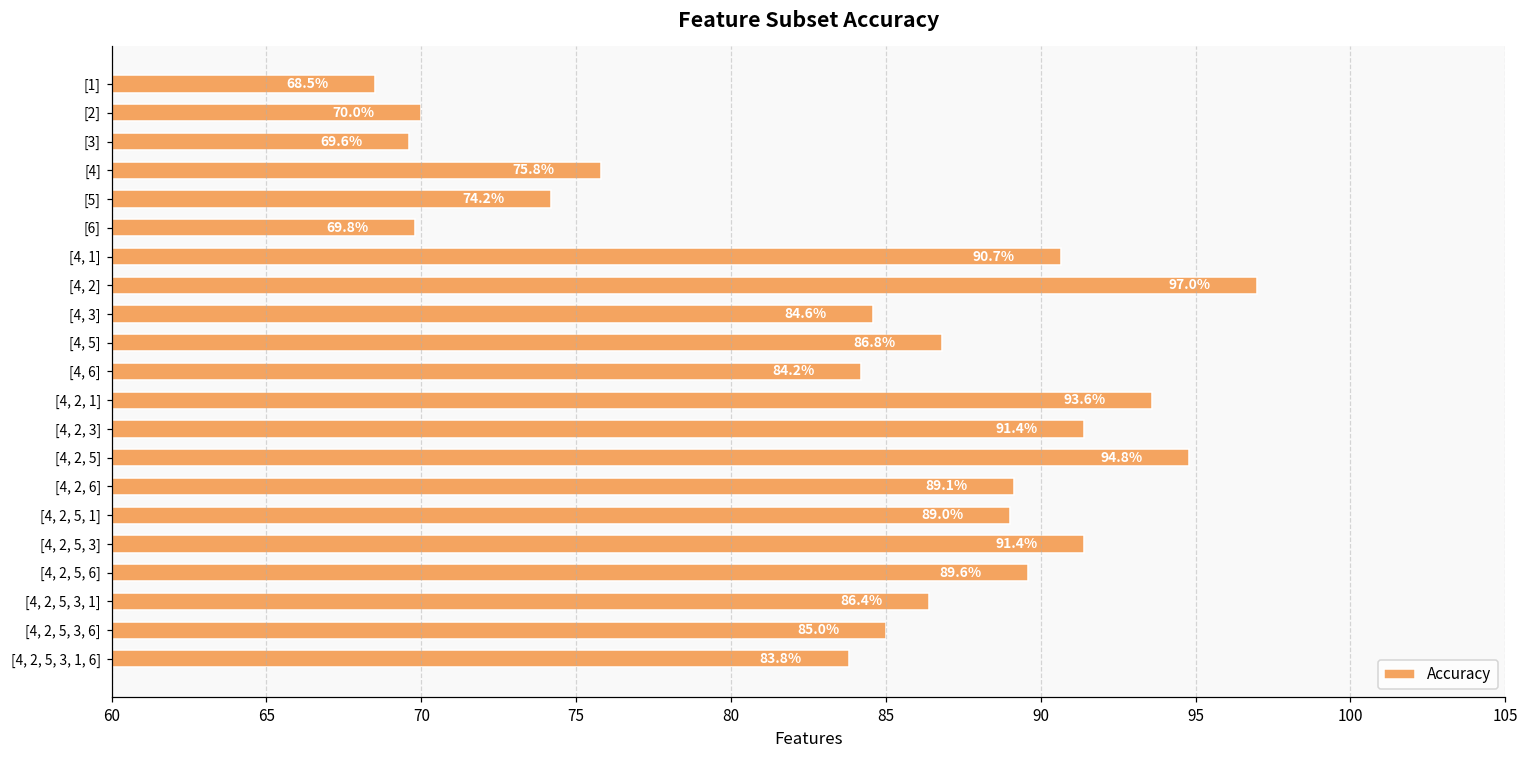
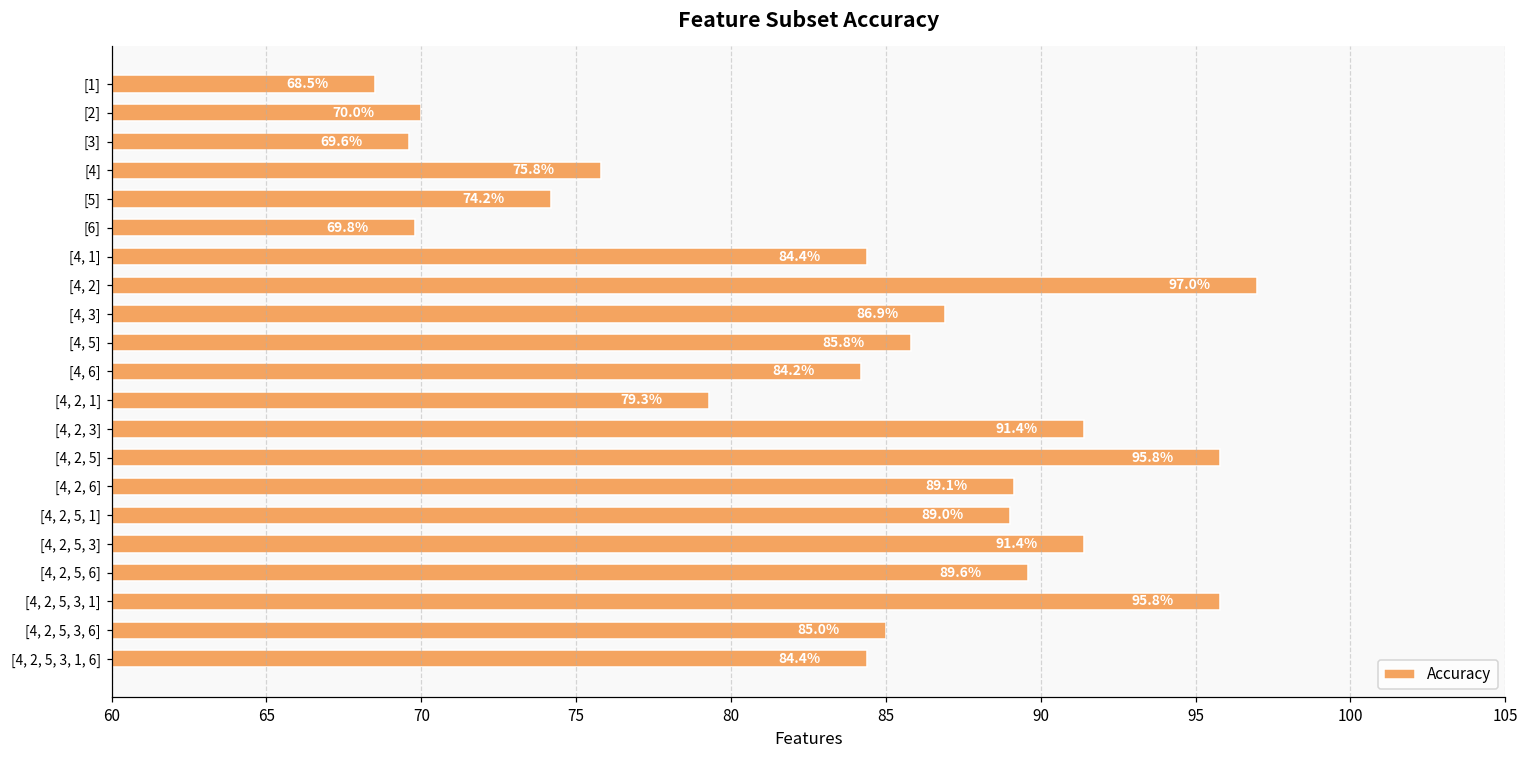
[4, 1]: 90.7% -> 84.4%
[4, 3]: 84.6% -> 86.9%
[4, 5]: 86.8% -> 85.8%
[4, 2, 1]: 93.6% -> 79.3%
[4, 2, 5]: 94.8% -> 95.8%
[4, 2, 5, 3, 1]: 86.4% -> 95.8%
[4, 2, 5, 3, 1, 6]: 83.8% -> 84.4%
